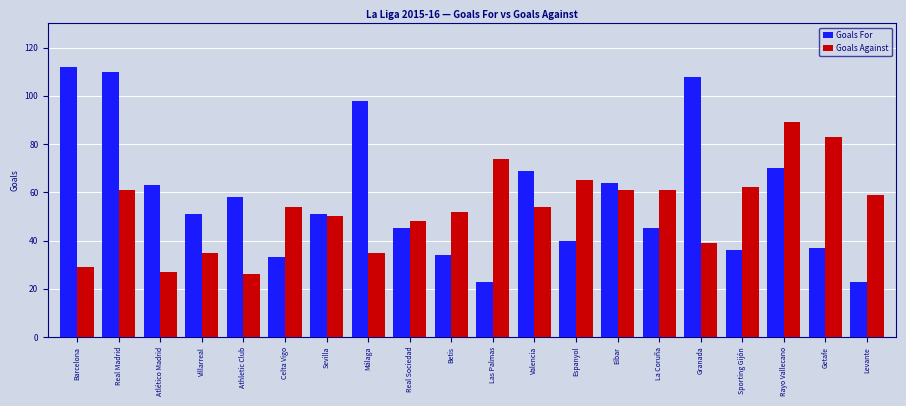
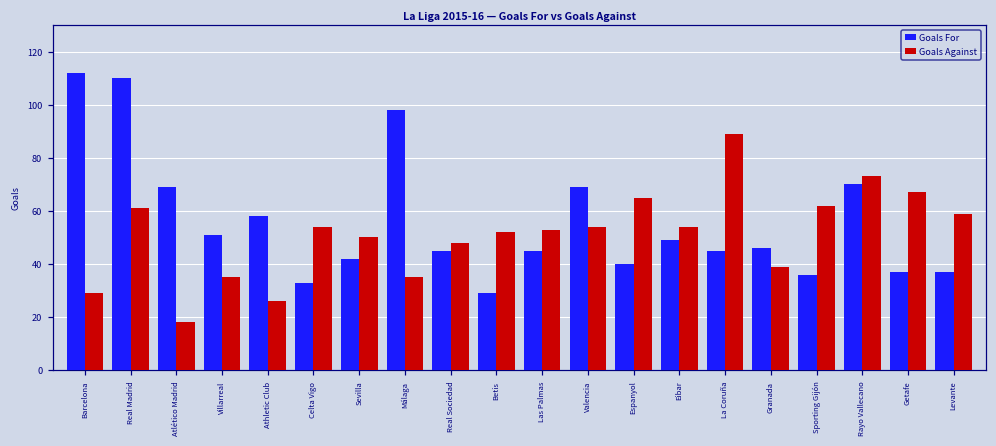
Goals For, Atlético Madrid: 63 -> 69
Goals Against, Atlético Madrid: 27 -> 18
Goals For, Sevilla: 51 -> 42
Goals For, Betis: 34 -> 29
Goals For, Las Palmas: 23 -> 45
Goals Against, Las Palmas: 74 -> 53
Goals For, Eibar: 64 -> 49
Goals Against, Eibar: 61 -> 54
Goals Against, La Coruña: 61 -> 89
Goals For, Granada: 108 -> 46
Goals Against, Rayo Vallecano: 89 -> 73
Goals Against, Getafe: 83 -> 67
Goals For, Levante: 23 -> 37
